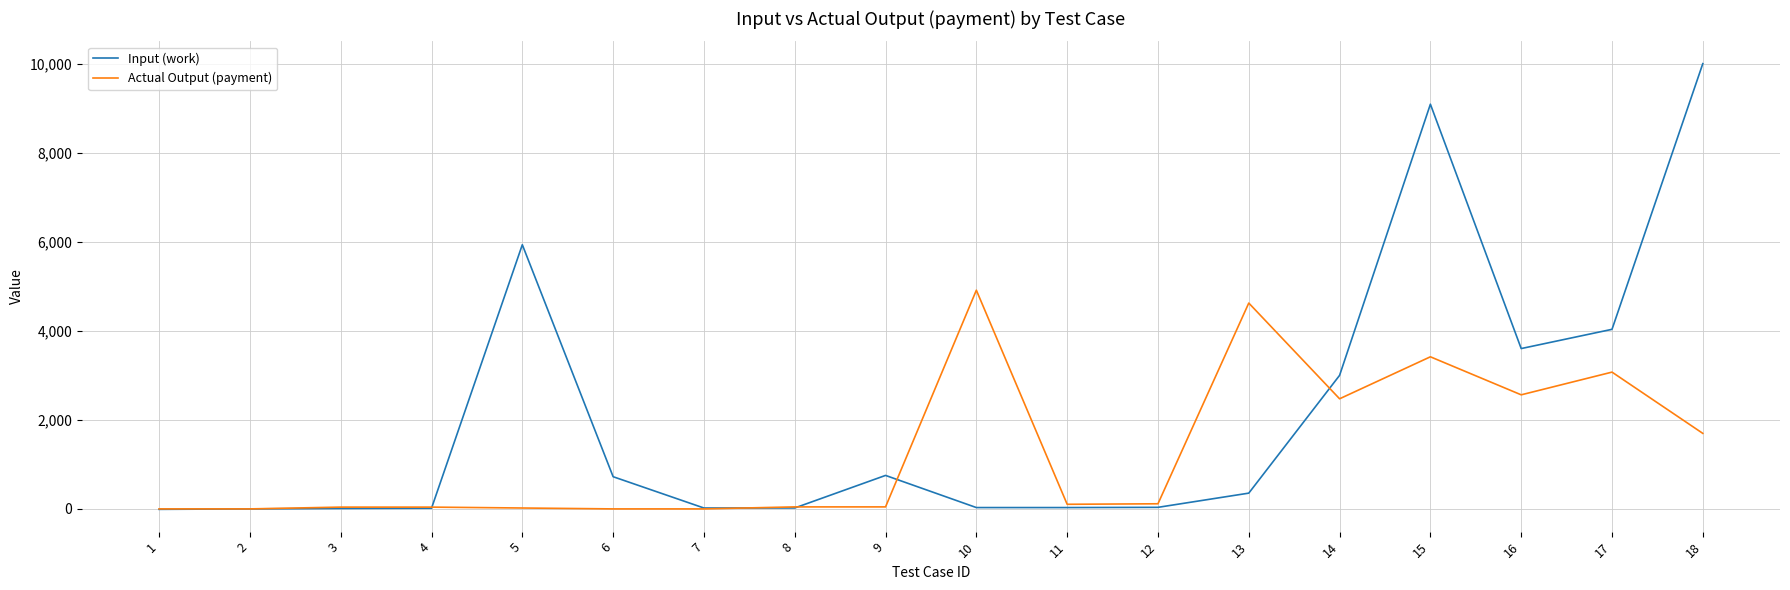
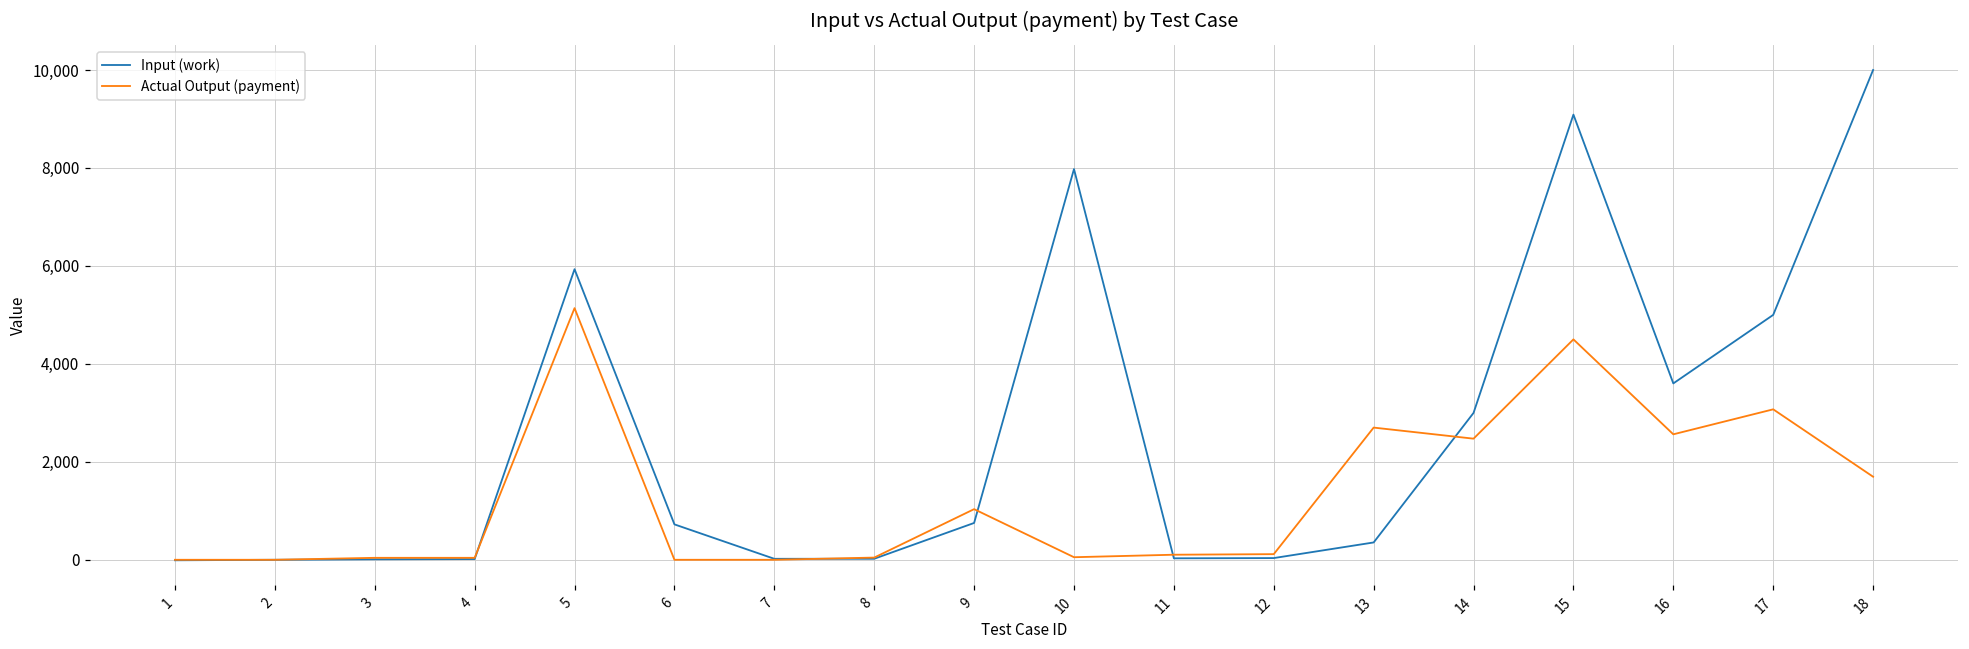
Actual Output (payment), 5: 0 -> 5,100
Actual Output (payment), 9: 0 -> 1,000
Input (work), 10: 0 -> 8,000
Actual Output (payment), 10: 4,900 -> 100
Actual Output (payment), 13: 4,600 -> 2,700
Actual Output (payment), 15: 3,400 -> 4,500
Input (work), 17: 4,000 -> 5,000
